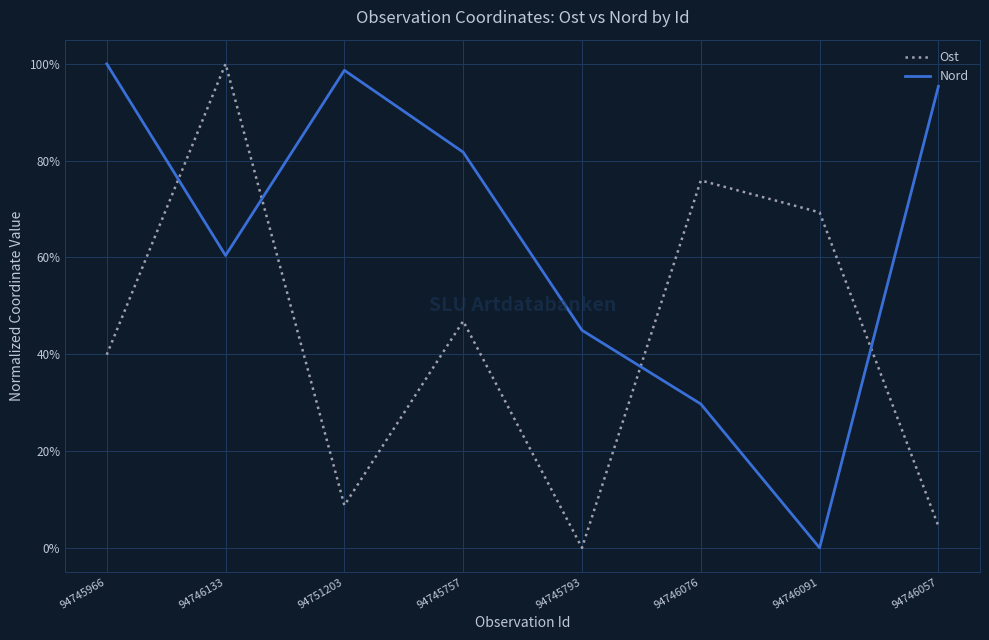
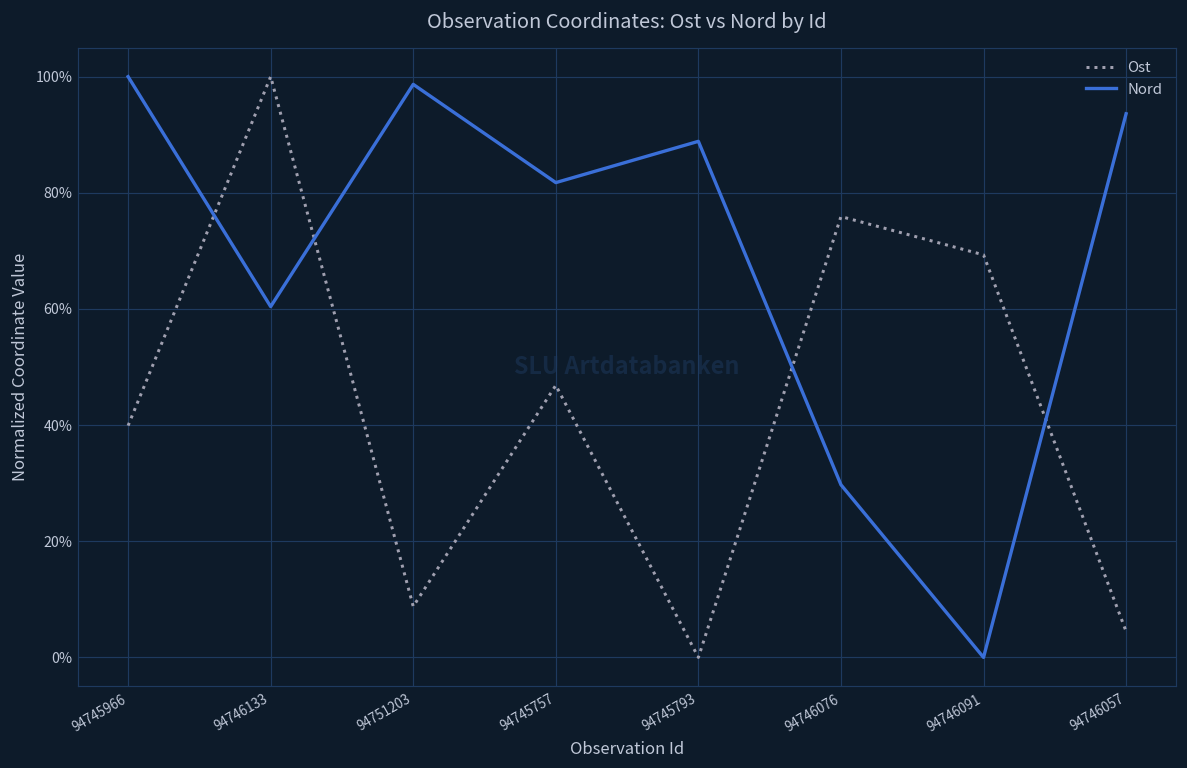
Nord, 94745793: 45% -> 89%
Nord, 94746057: 95% -> 94%
